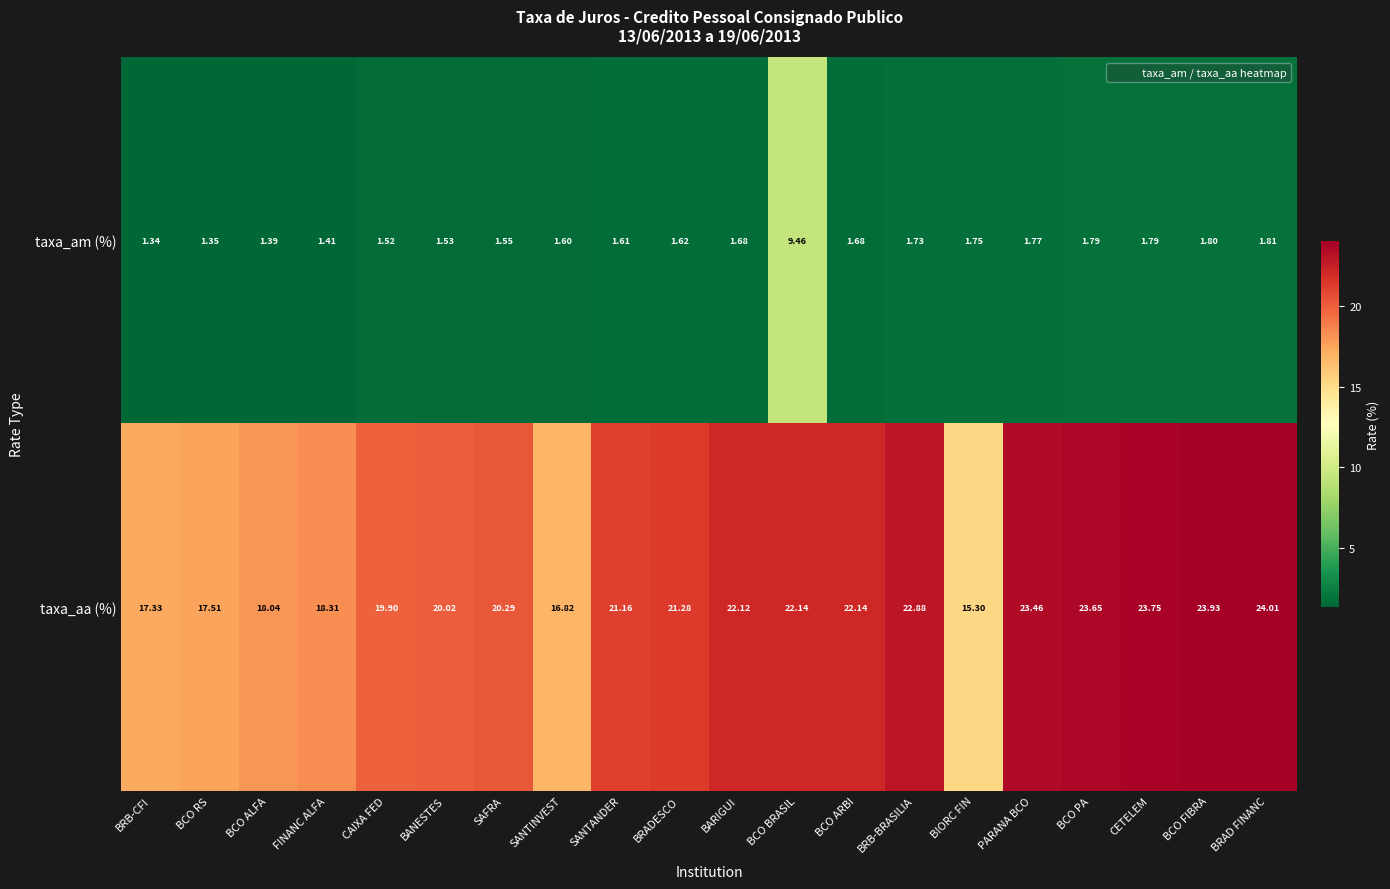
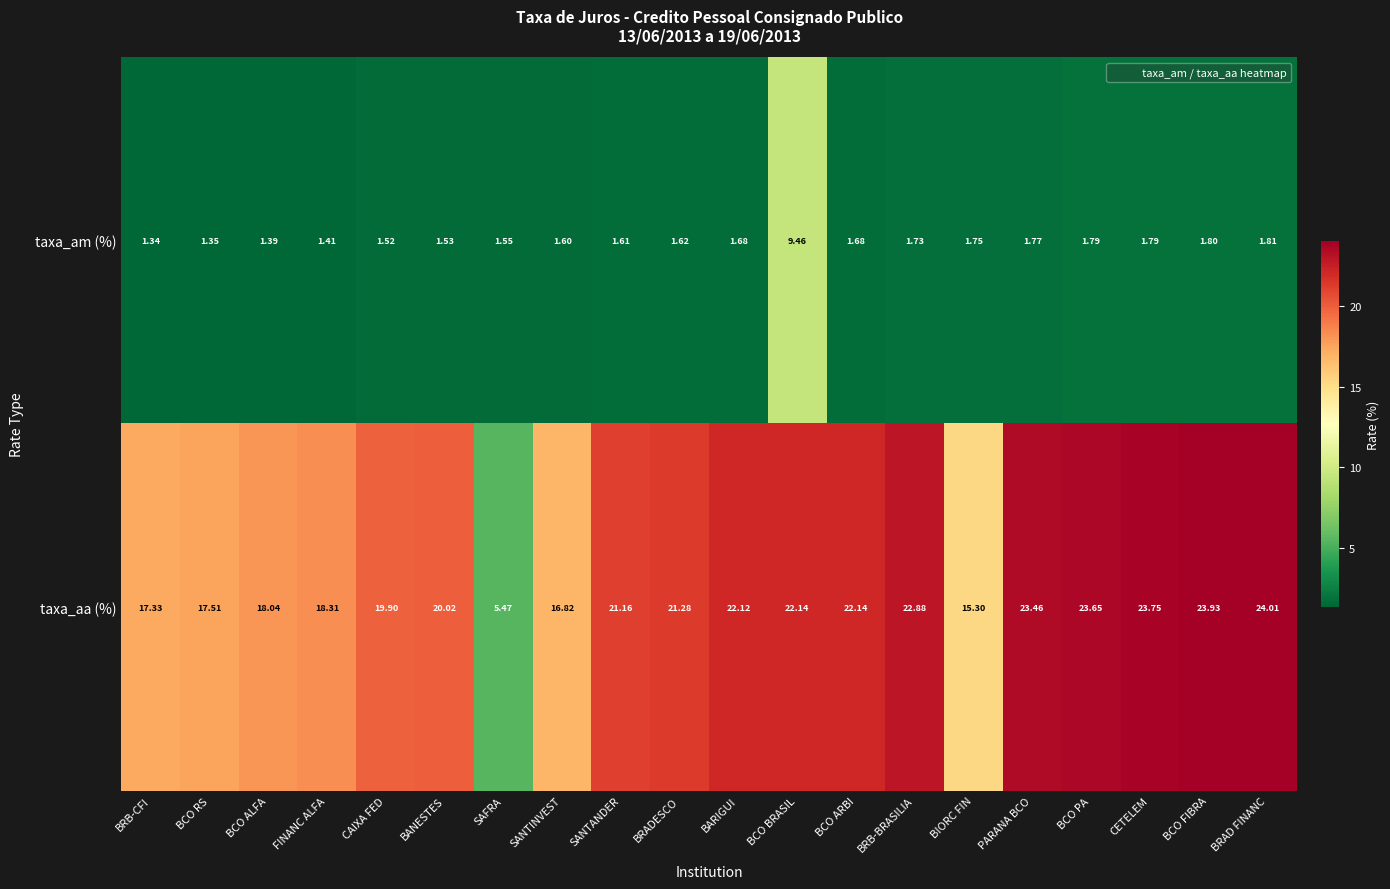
taxa_aa (%), SAFRA: 20.29 -> 5.47
